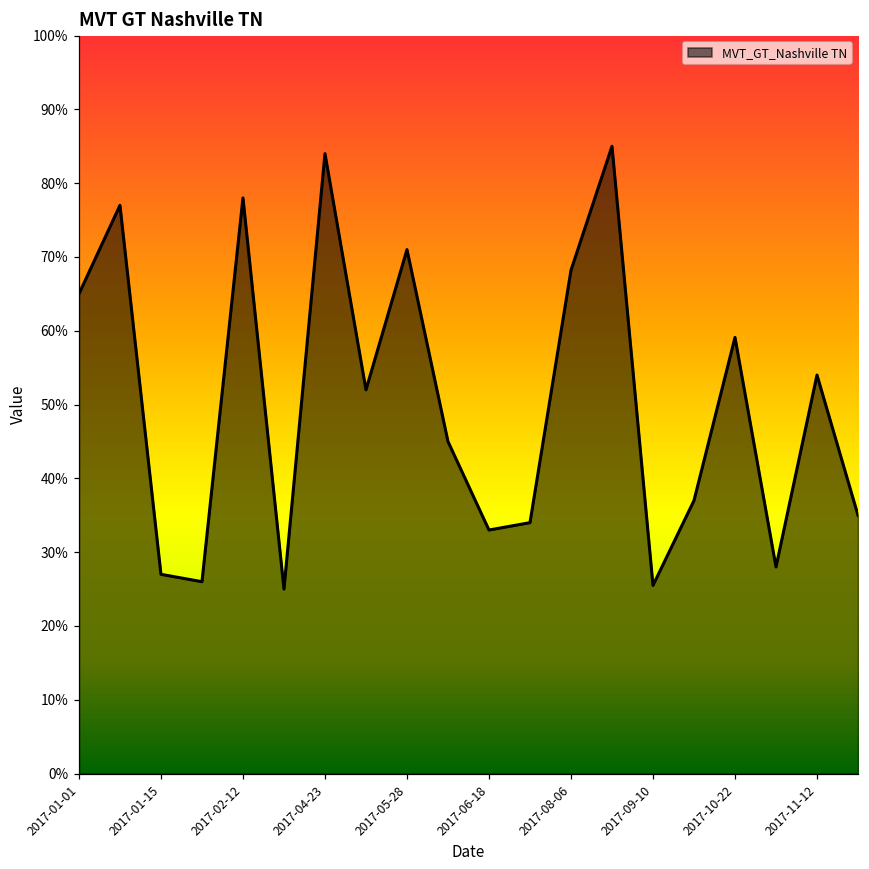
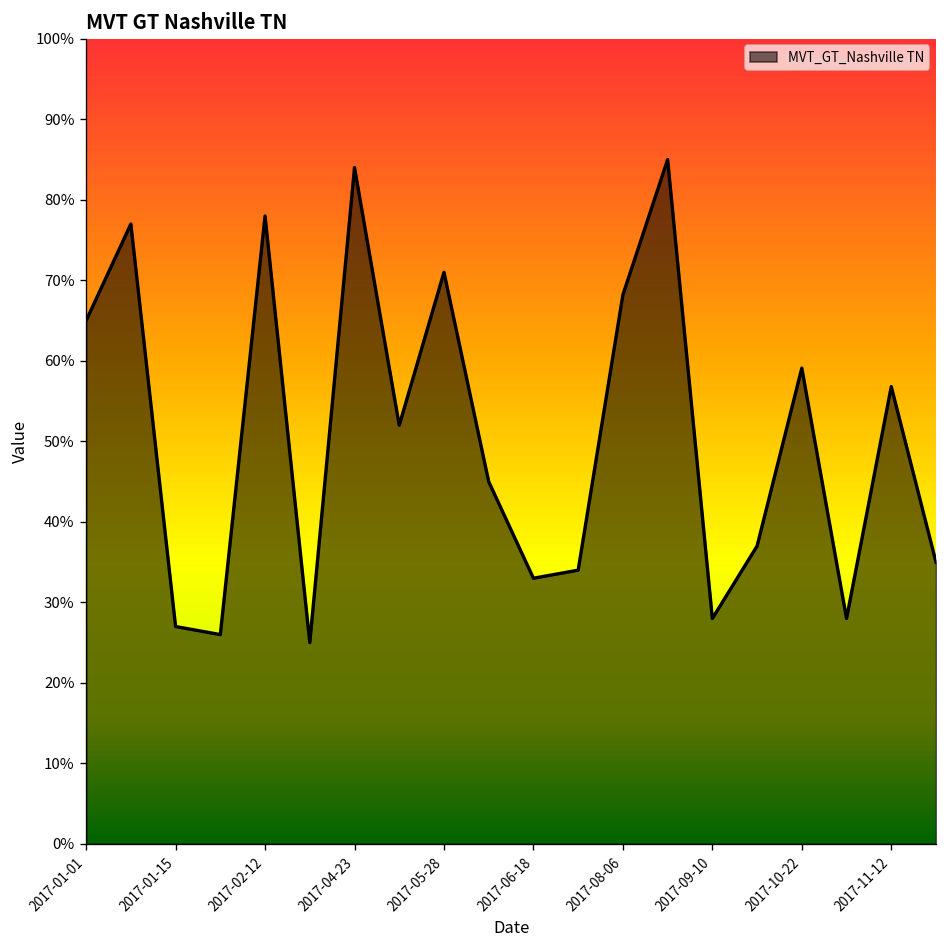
2017-09-10: 26% -> 28%
2017-11-12: 54% -> 57%
